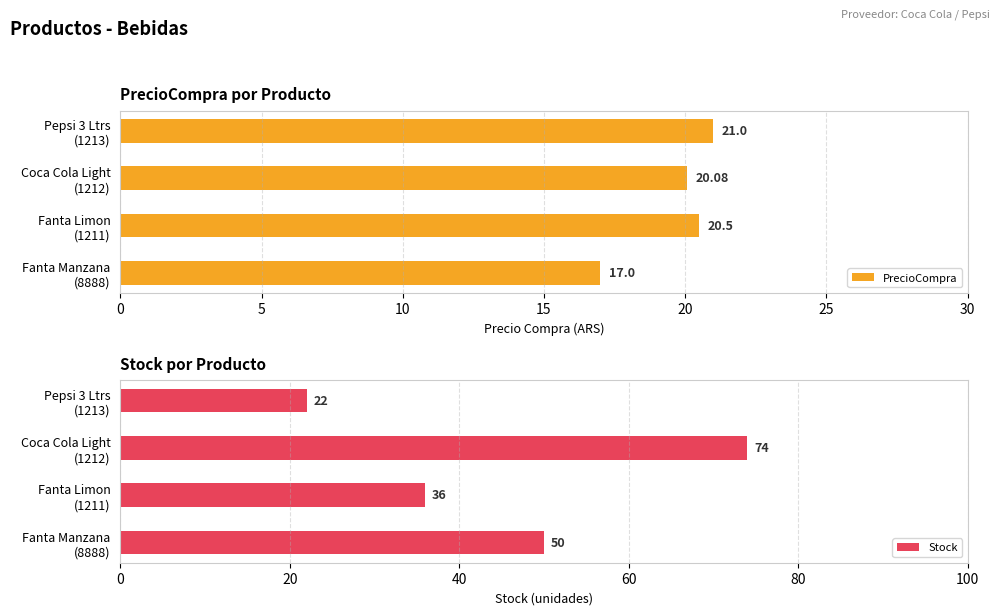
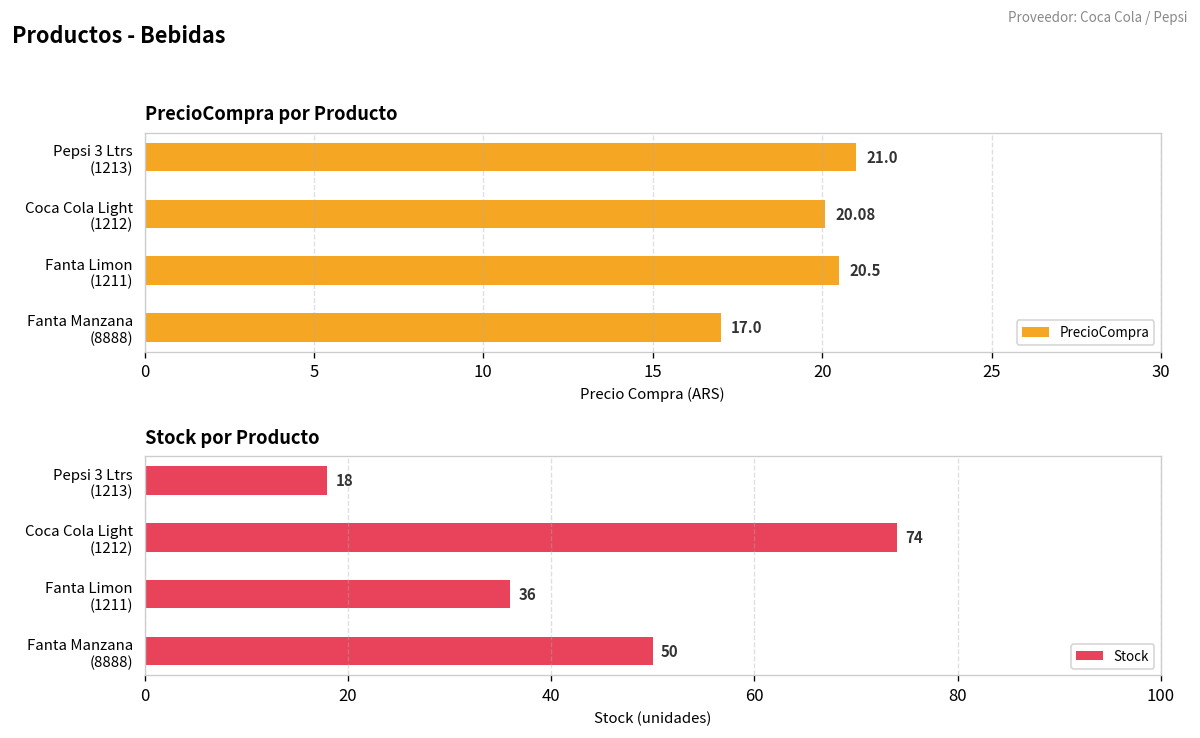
Stock por Producto, Pepsi 3 Ltrs (1213): 22 -> 18
